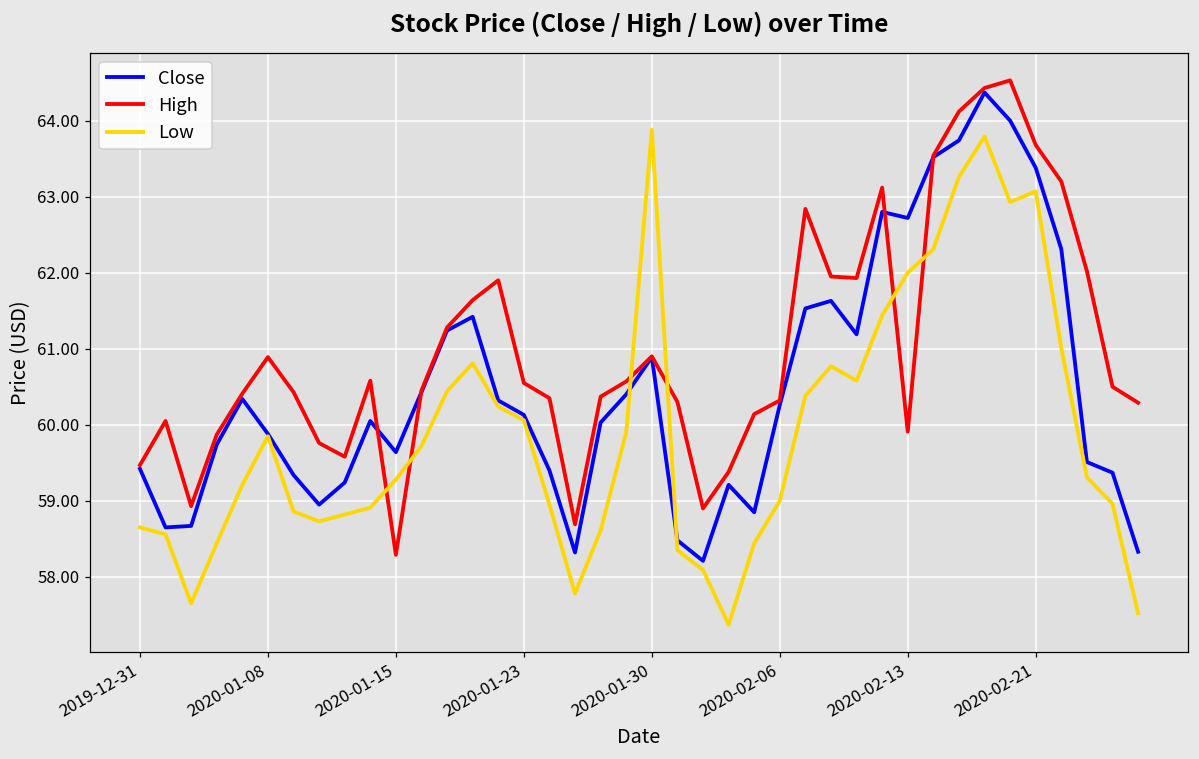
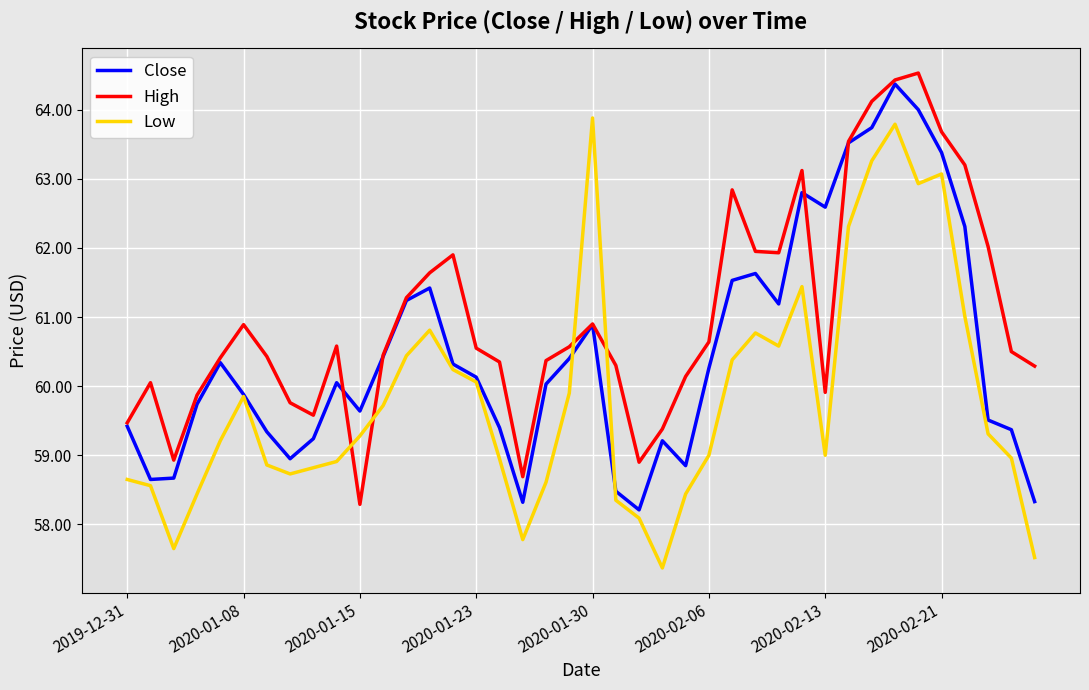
High, 2020-02-06: 60.3 -> 60.6
Close, 2020-02-13: 62.7 -> 62.6
Low, 2020-02-13: 62 -> 59
